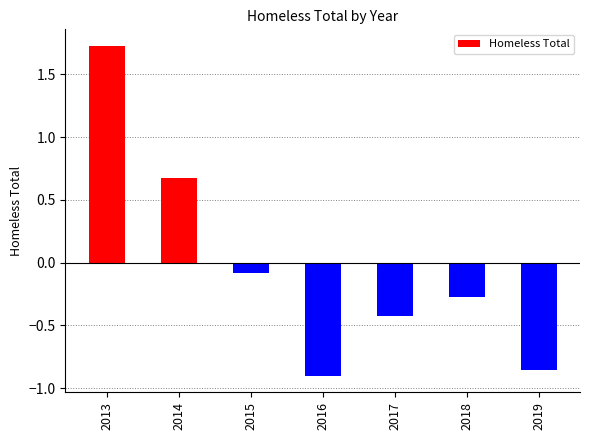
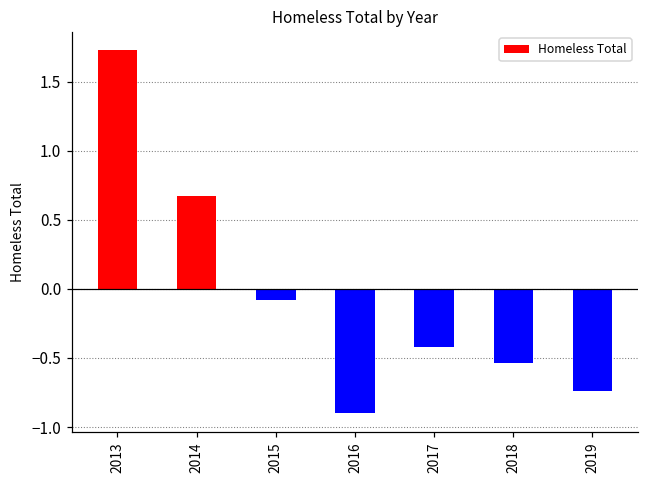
2018: -0.27 -> -0.53
2019: -0.85 -> -0.74
